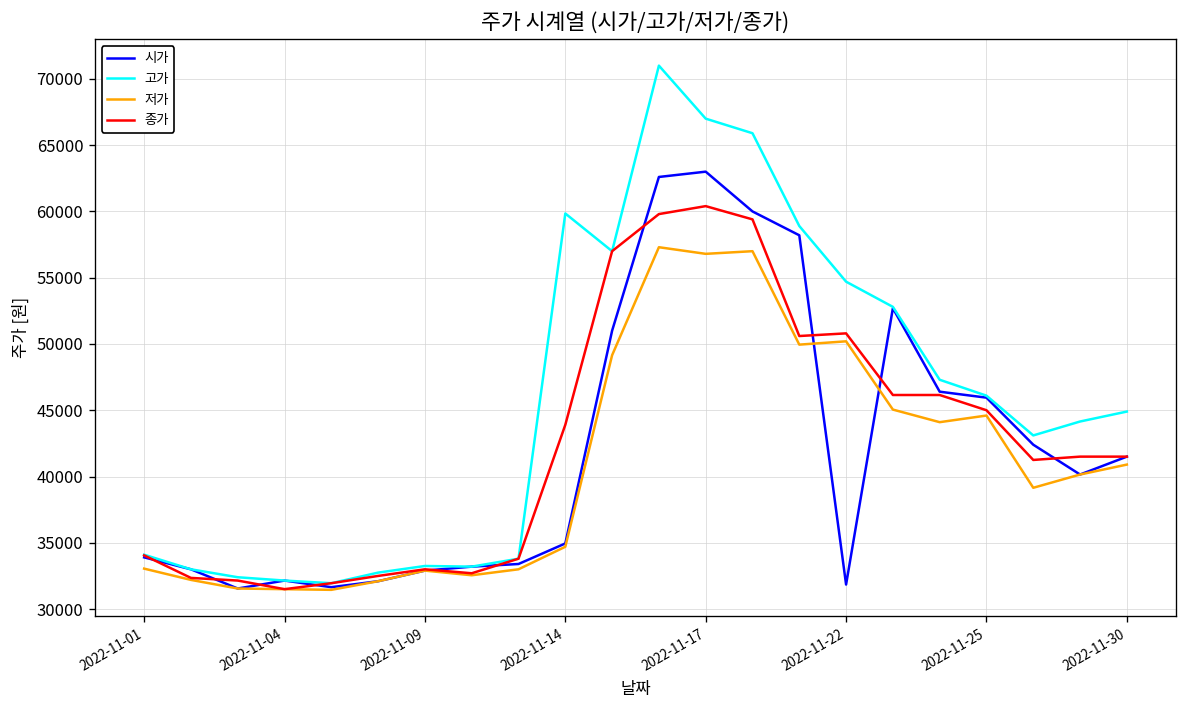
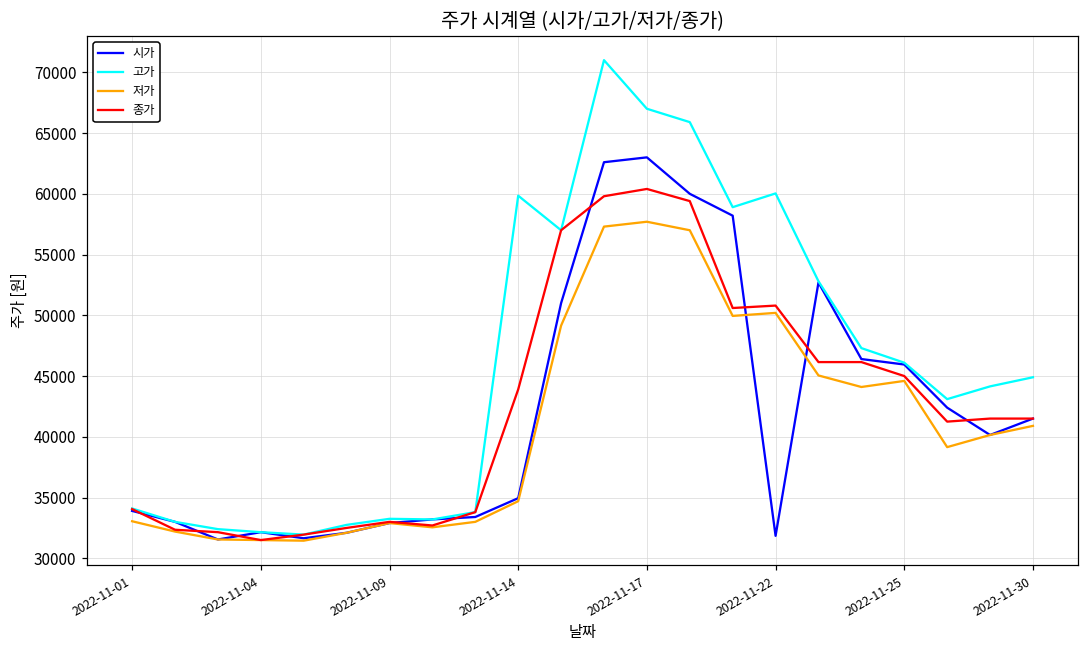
저가, 2022-11-17: 56800 -> 57700
고가, 2022-11-22: 54700 -> 60000
